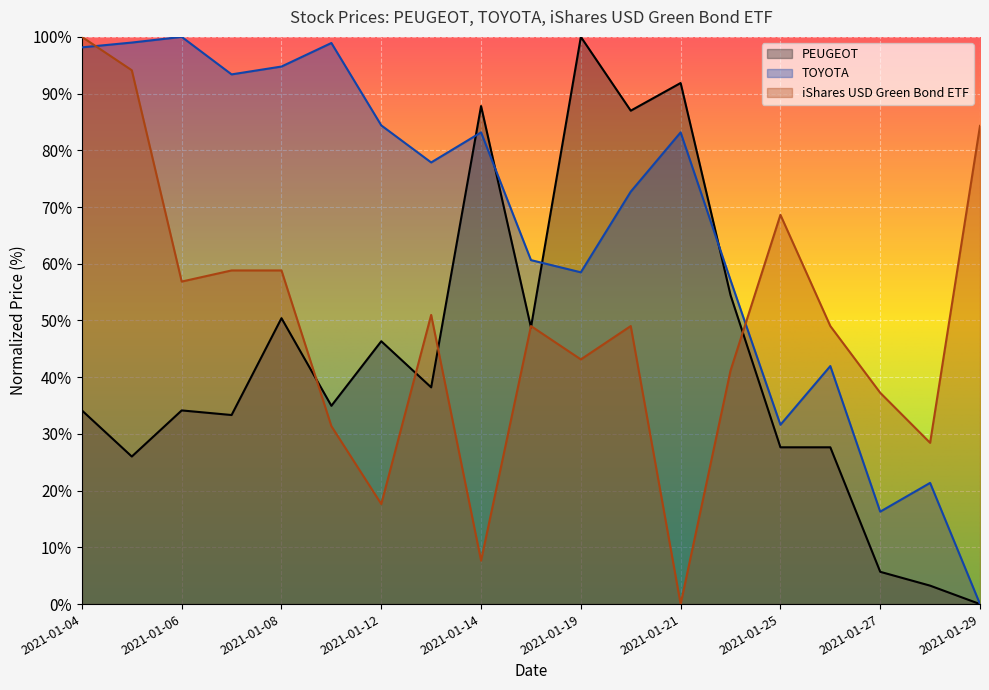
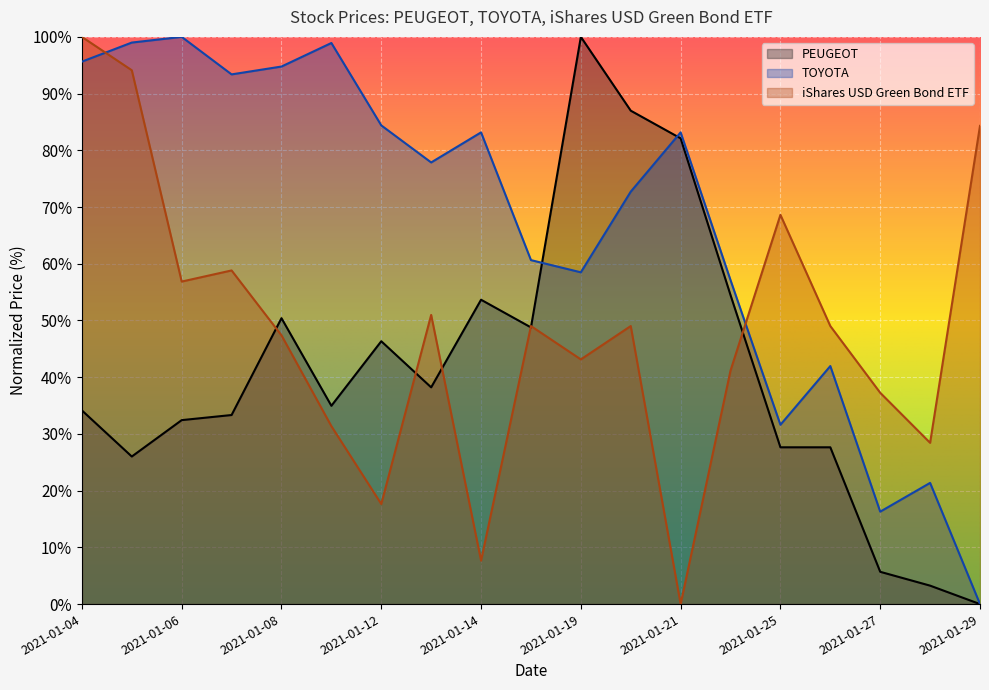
TOYOTA, 2021-01-04: 98% -> 96%
PEUGEOT, 2021-01-06: 34% -> 32%
iShares USD Green Bond ETF, 2021-01-08: 59% -> 47%
PEUGEOT, 2021-01-14: 88% -> 54%
PEUGEOT, 2021-01-21: 92% -> 82%
